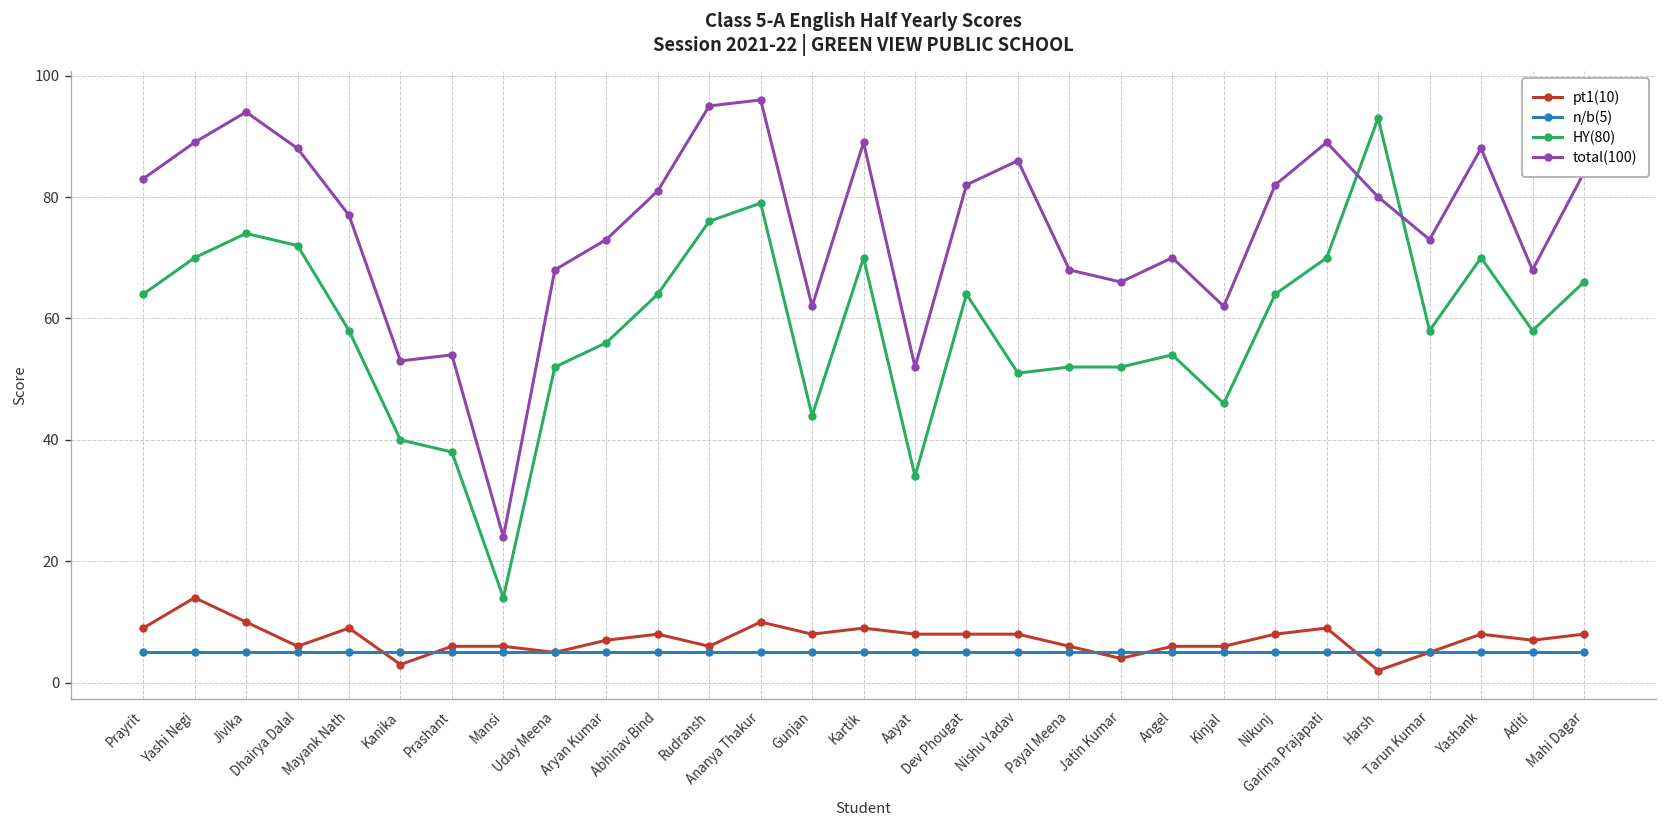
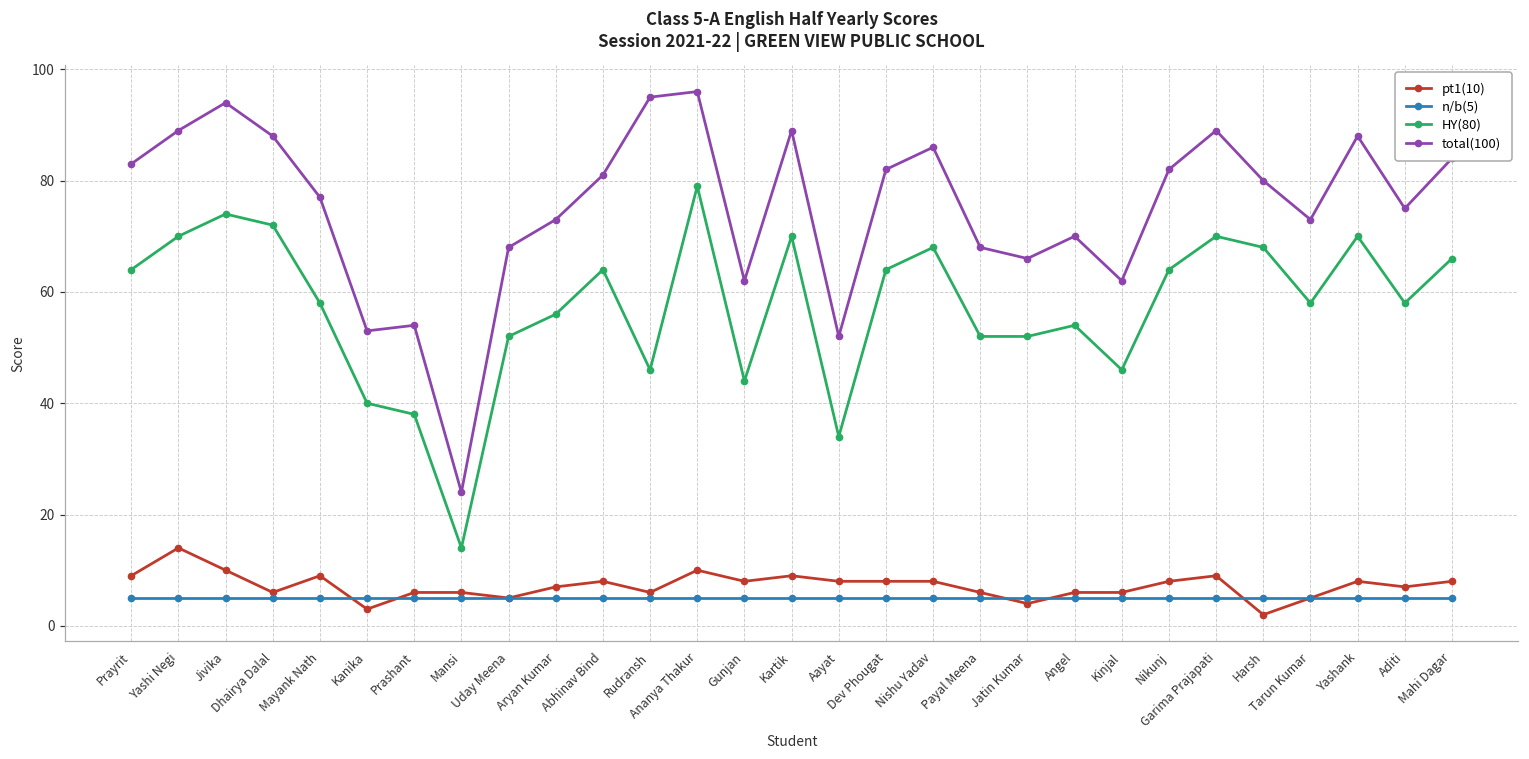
HY(80), Rudransh: 76 -> 46
HY(80), Nishu Yadav: 51 -> 68
HY(80), Harsh: 93 -> 68
total(100), Aditi: 68 -> 75
